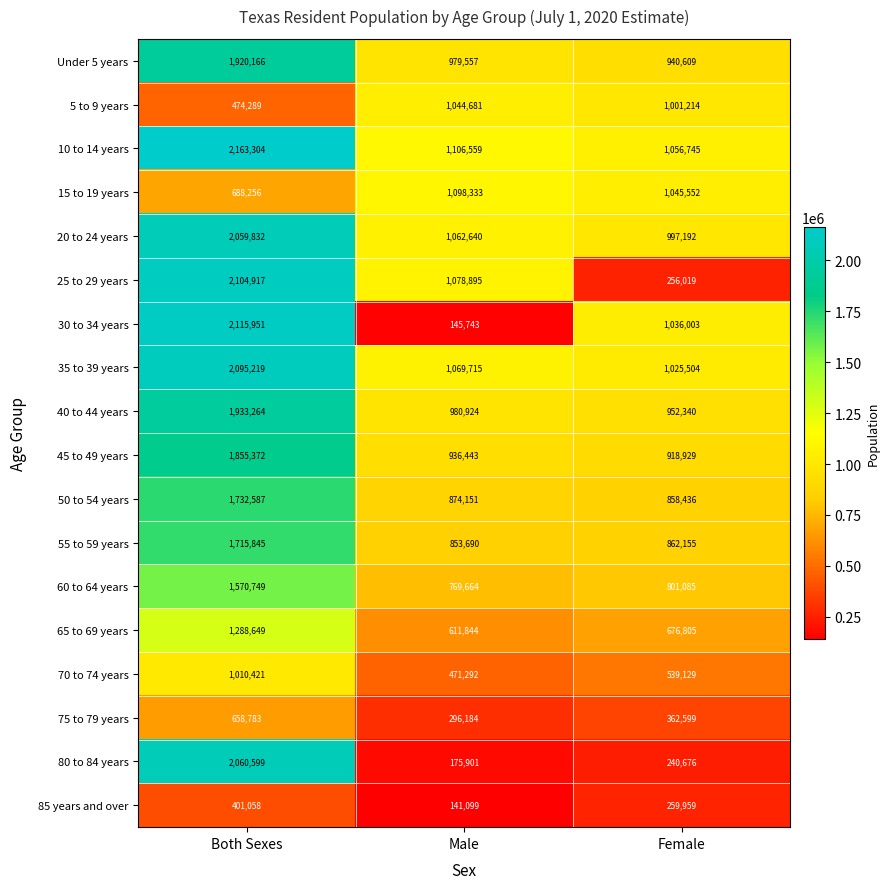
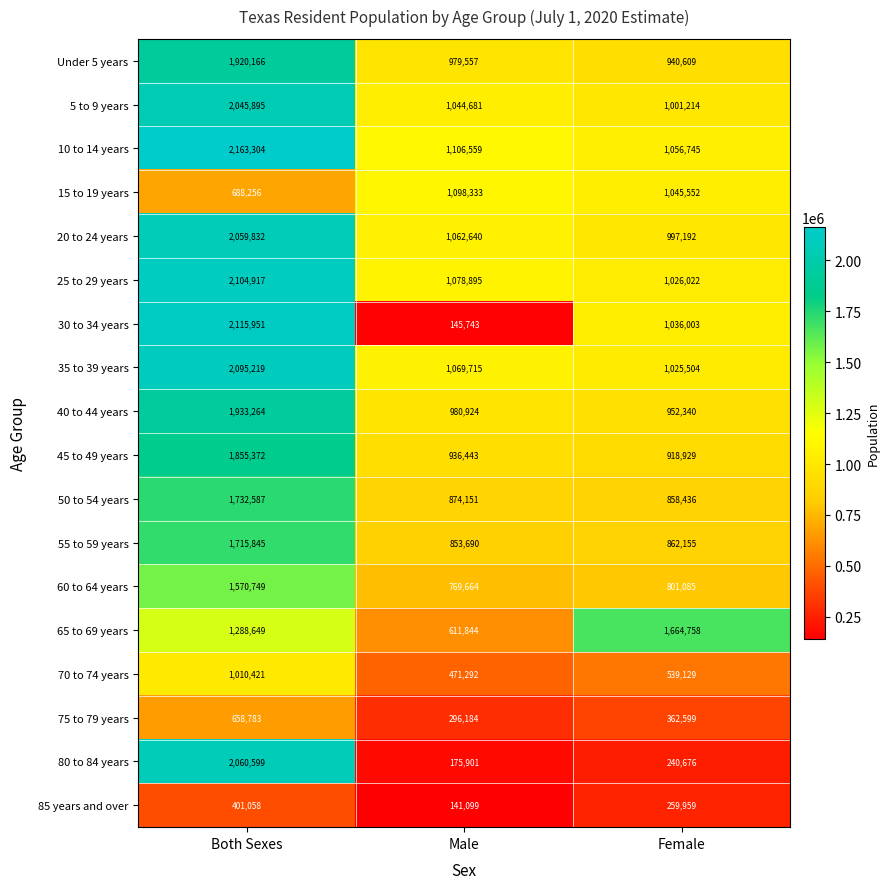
5 to 9 years, Both Sexes: 474,289 -> 2,045,895
25 to 29 years, Female: 256,019 -> 1,026,022
65 to 69 years, Female: 676,805 -> 1,664,758
